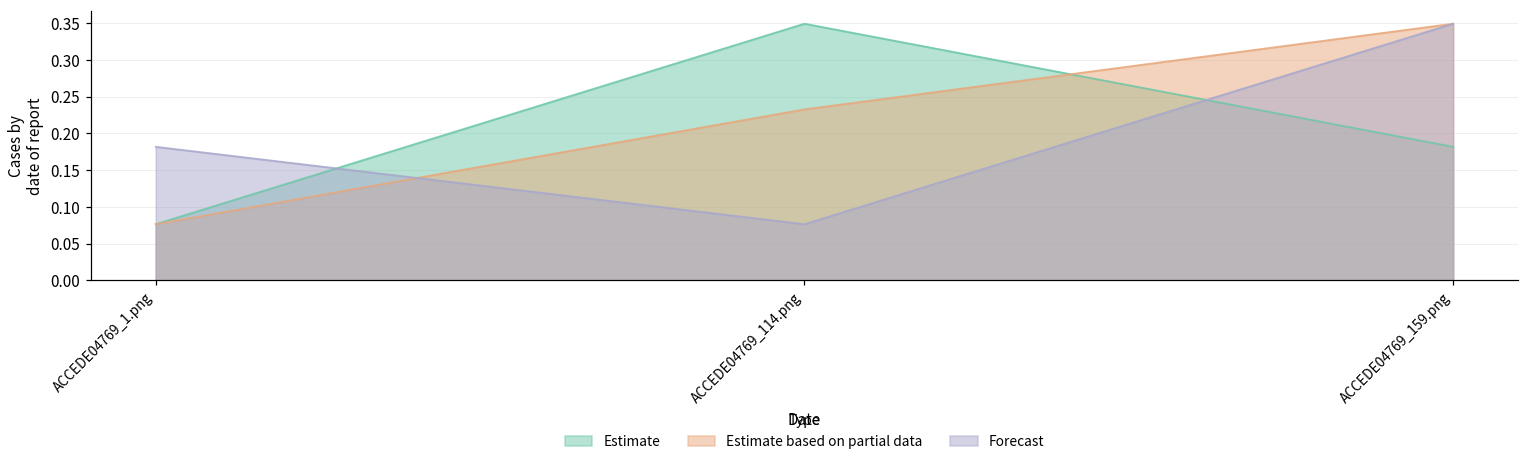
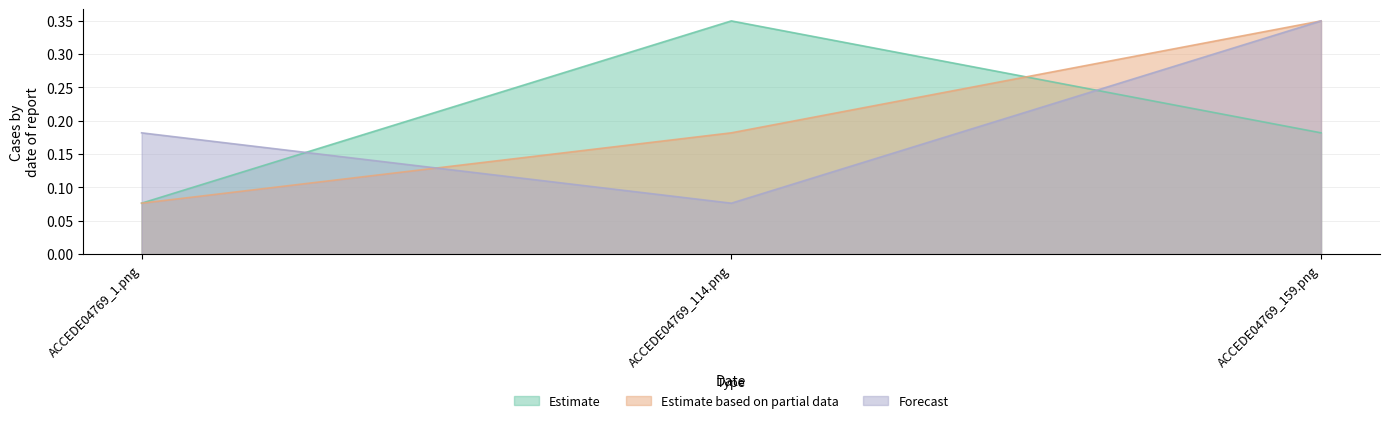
Estimate based on partial data, ACCEDE04769_114.png: 0.23 -> 0.18
